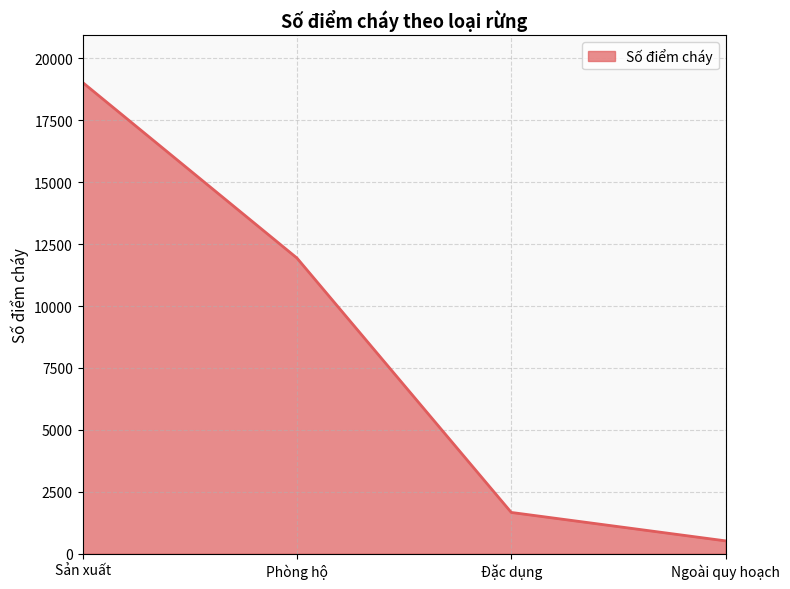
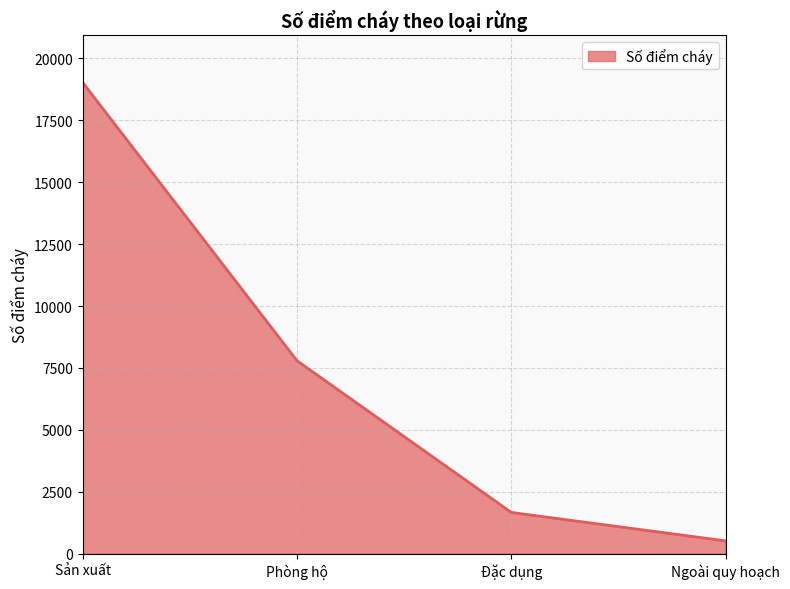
Phòng hộ: 11900 -> 7800
